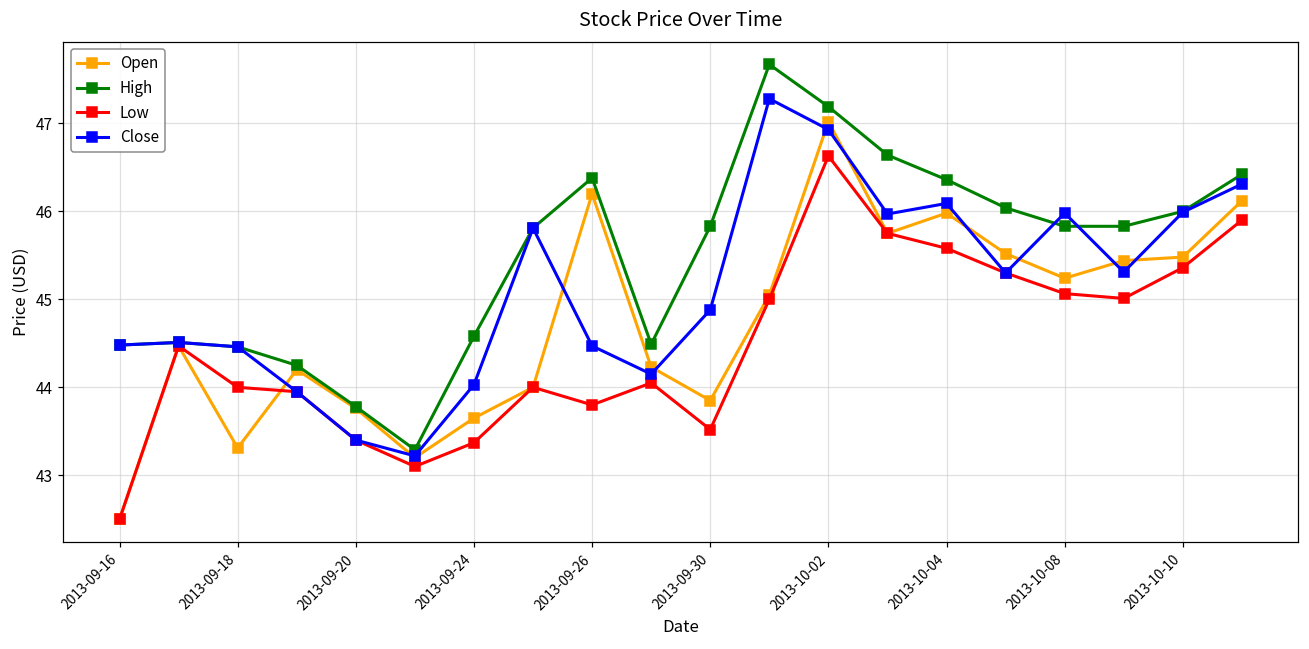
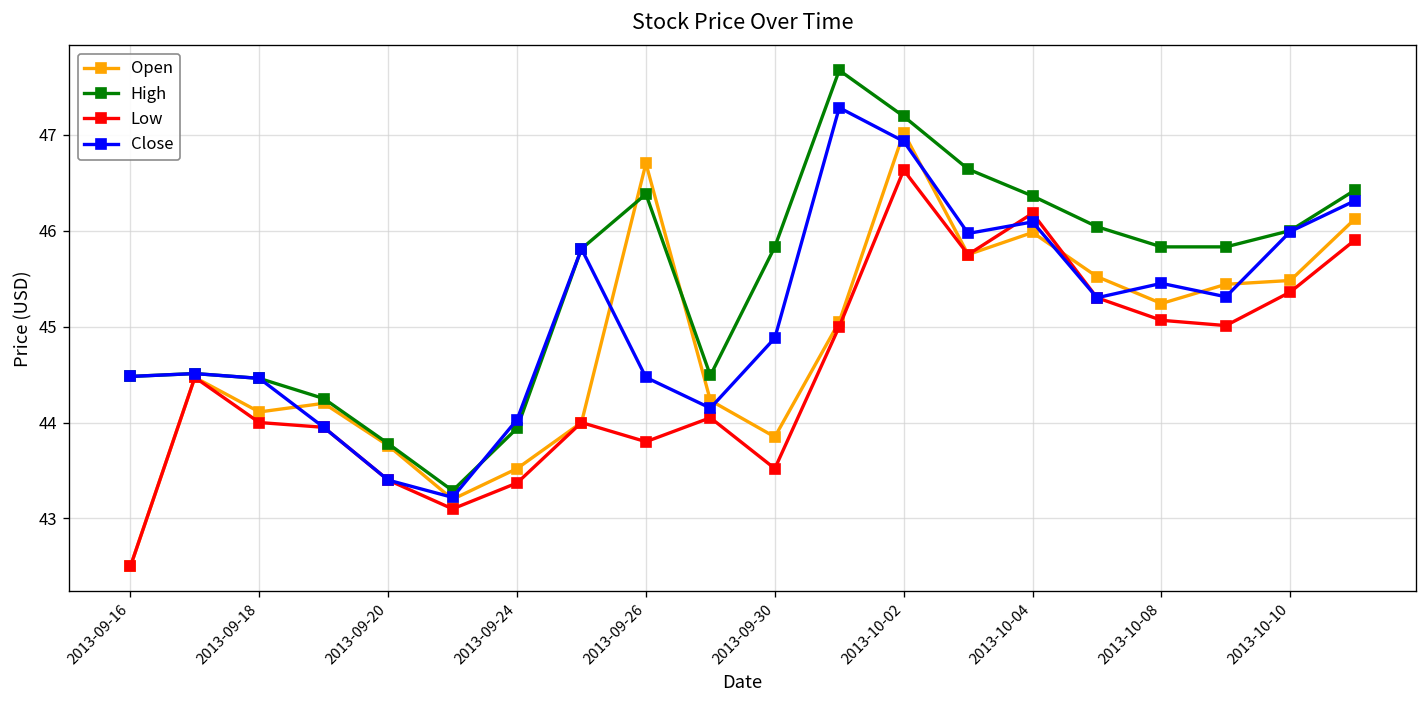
Open, 2013-09-18: 43.3 -> 44.1
Open, 2013-09-24: 43.7 -> 43.5
High, 2013-09-24: 44.6 -> 43.9
Open, 2013-09-26: 46.2 -> 46.7
Low, 2013-10-04: 45.6 -> 46.2
Close, 2013-10-08: 46.0 -> 45.5
